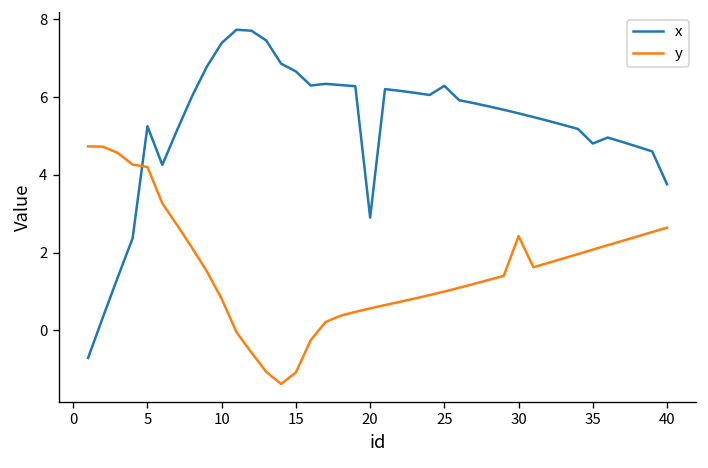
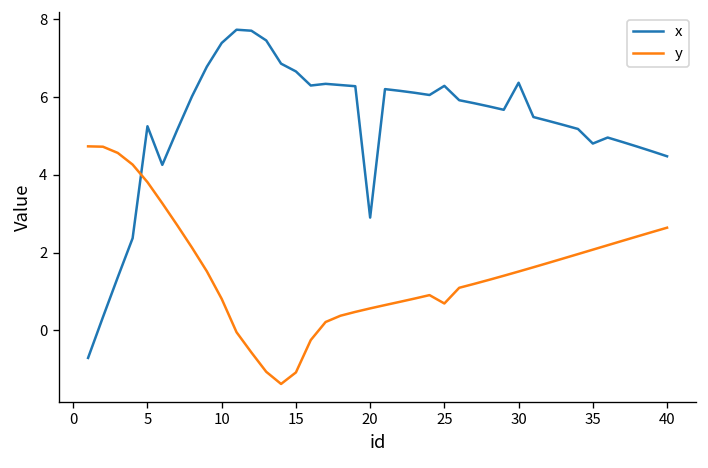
y, 5: 4.2 -> 3.8
y, 25: 1.0 -> 0.7
x, 30: 5.6 -> 6.4
y, 30: 2.4 -> 1.5
x, 40: 3.8 -> 4.5
